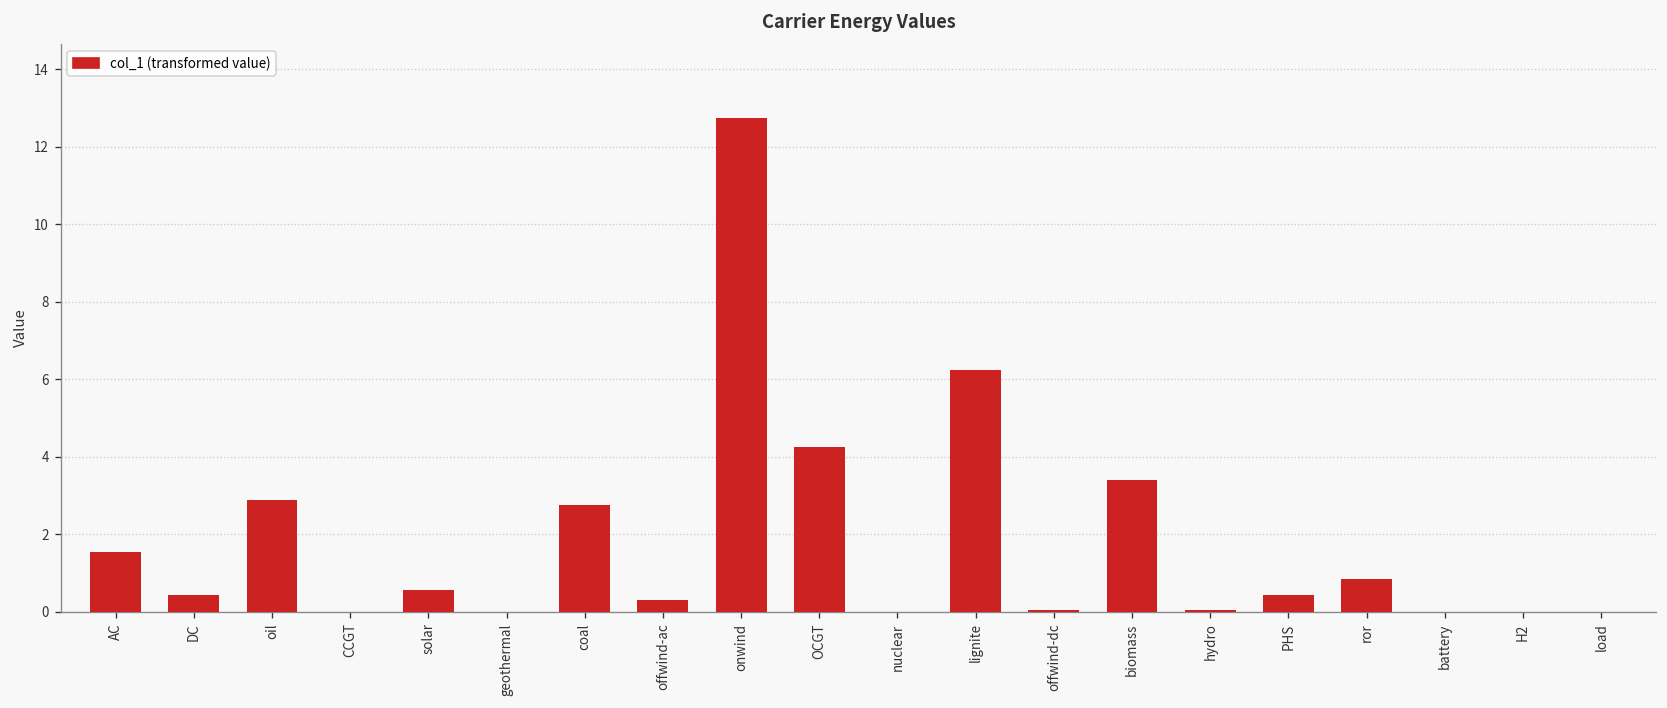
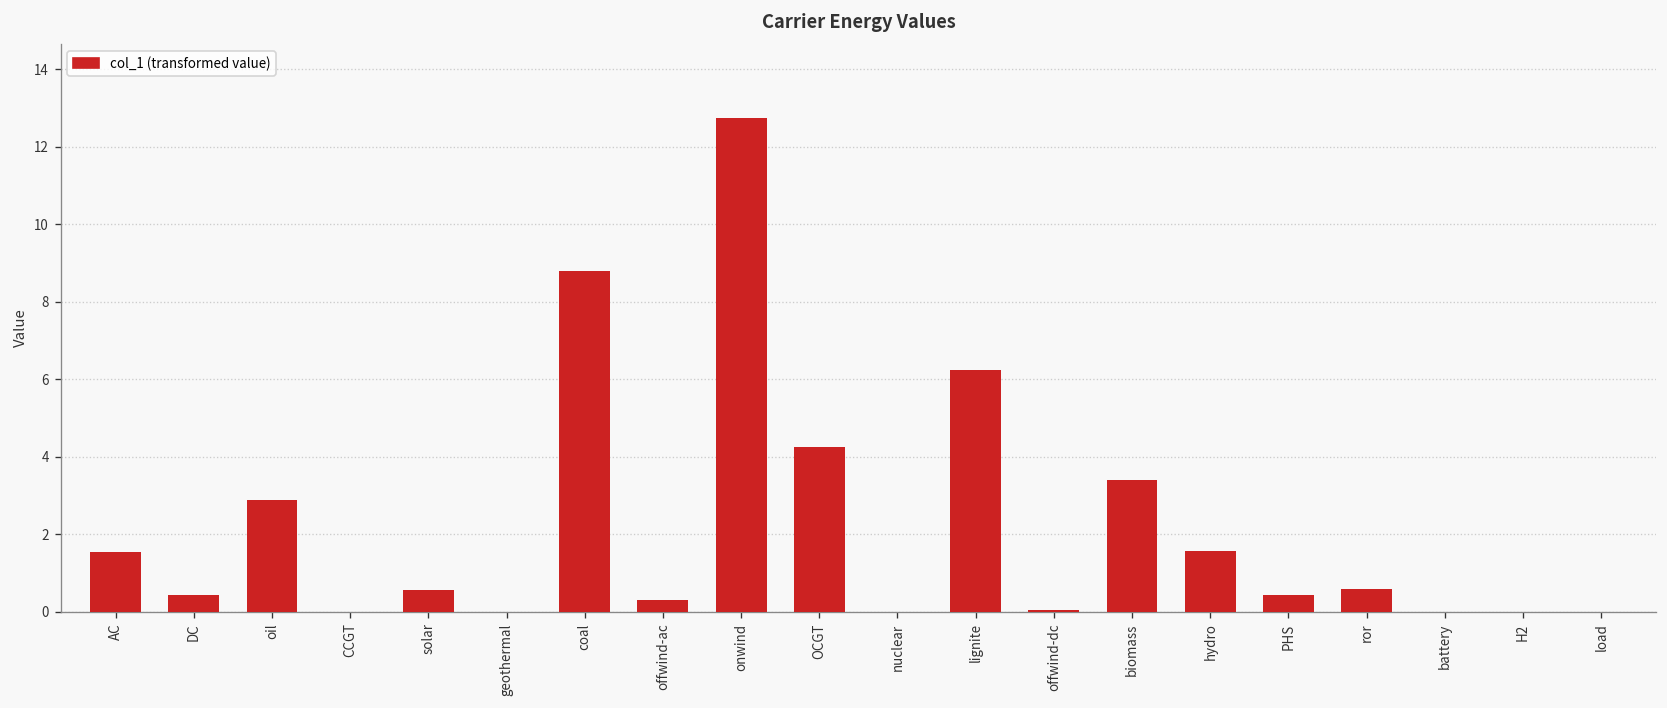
coal: 2.8 -> 8.8
hydro: 0.1 -> 1.6
ror: 0.9 -> 0.6
